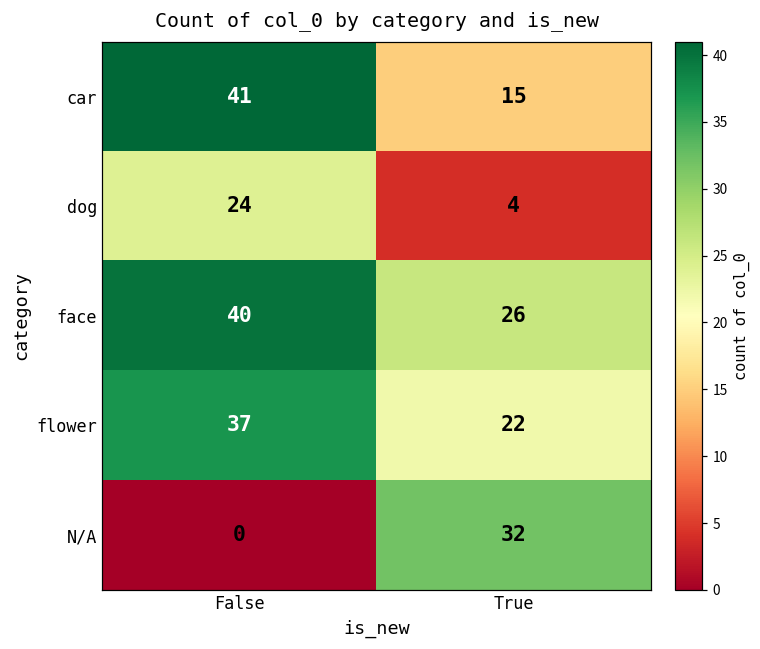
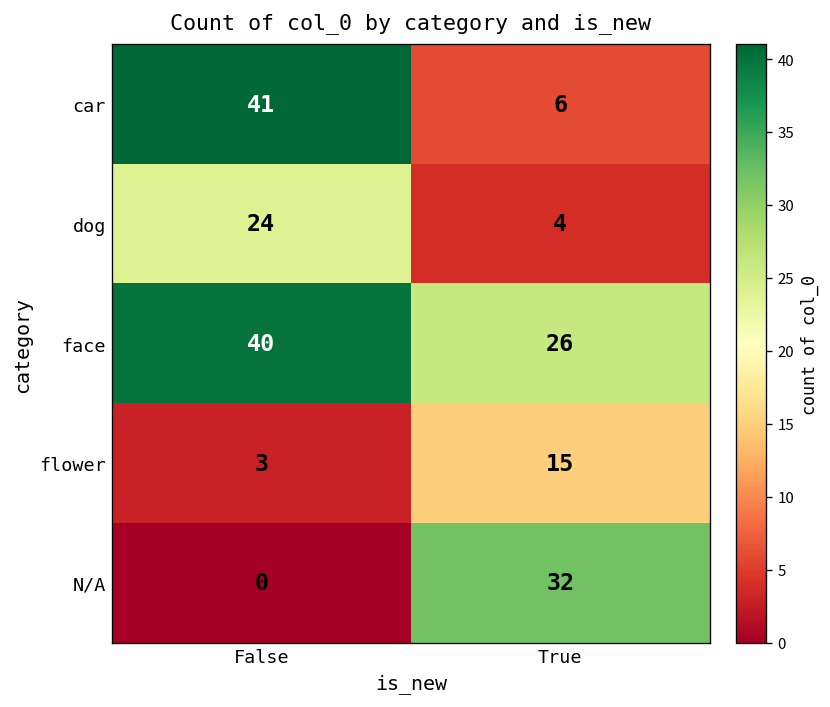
car, True: 15 -> 6
flower, False: 37 -> 3
flower, True: 22 -> 15
